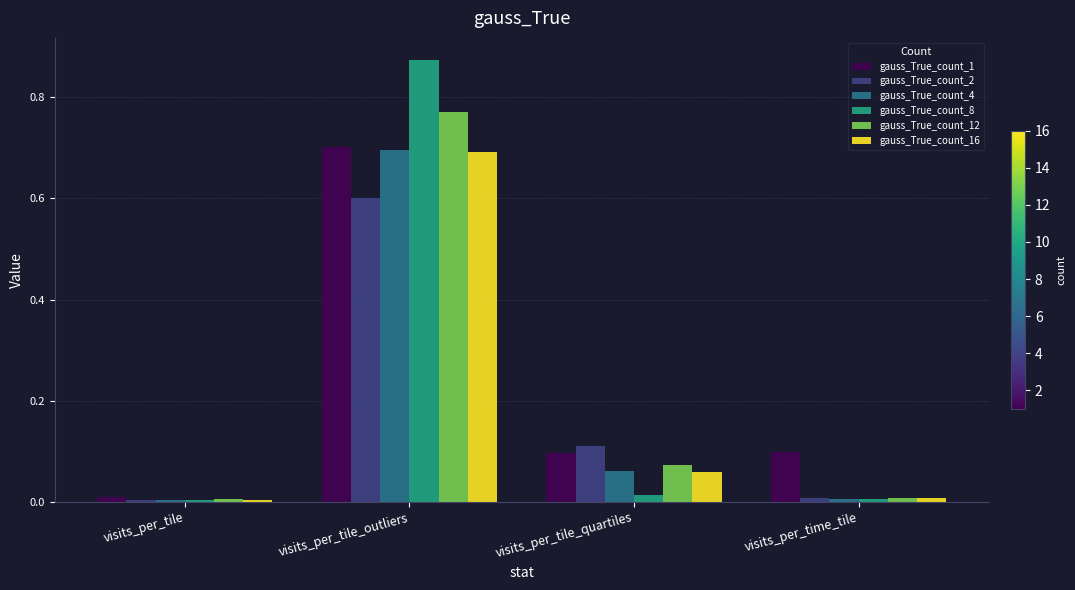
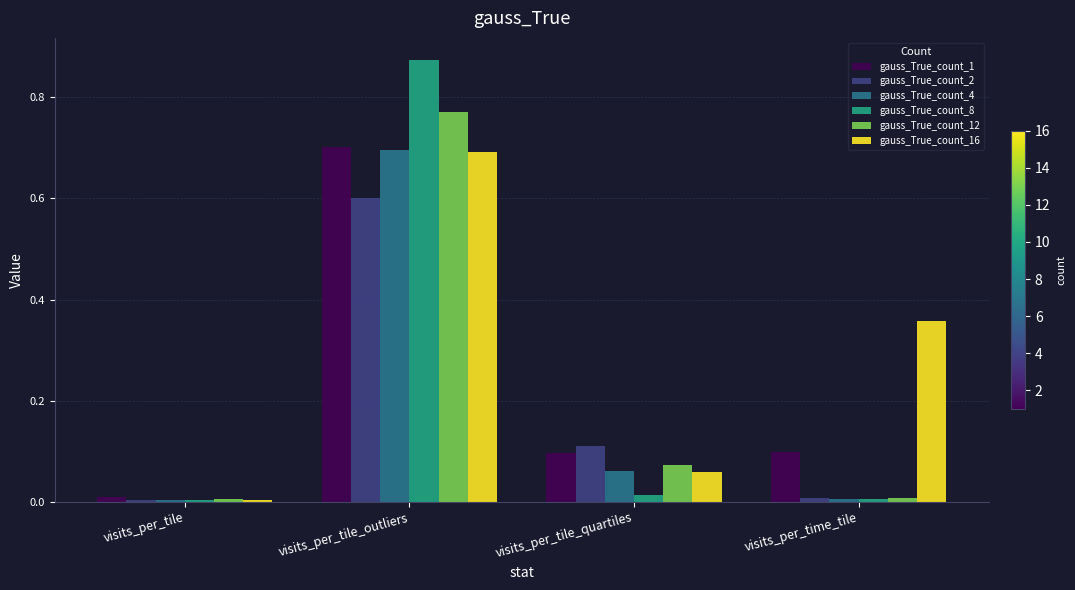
gauss_True_count_16, visits_per_time_tile: 0.01 -> 0.36
